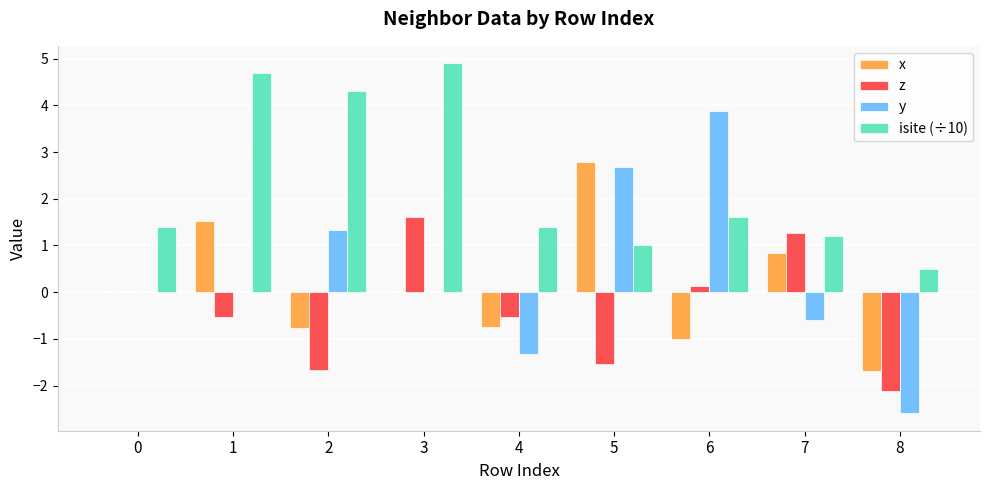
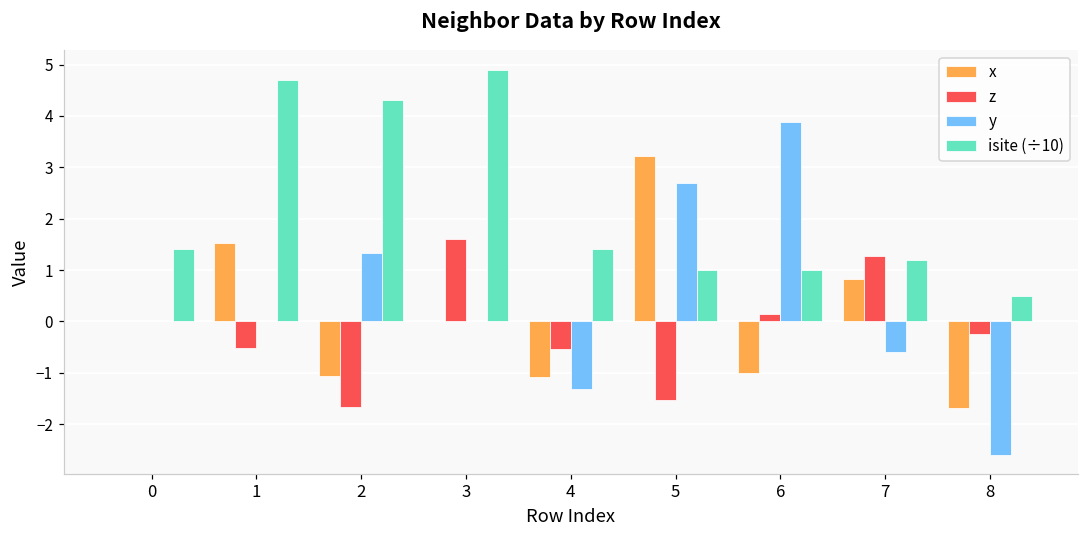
x, 2: -0.8 -> -1.1
x, 4: -0.7 -> -1.1
x, 5: 2.8 -> 3.2
isite (÷10), 6: 1.6 -> 1.0
z, 8: -2.1 -> -0.2
